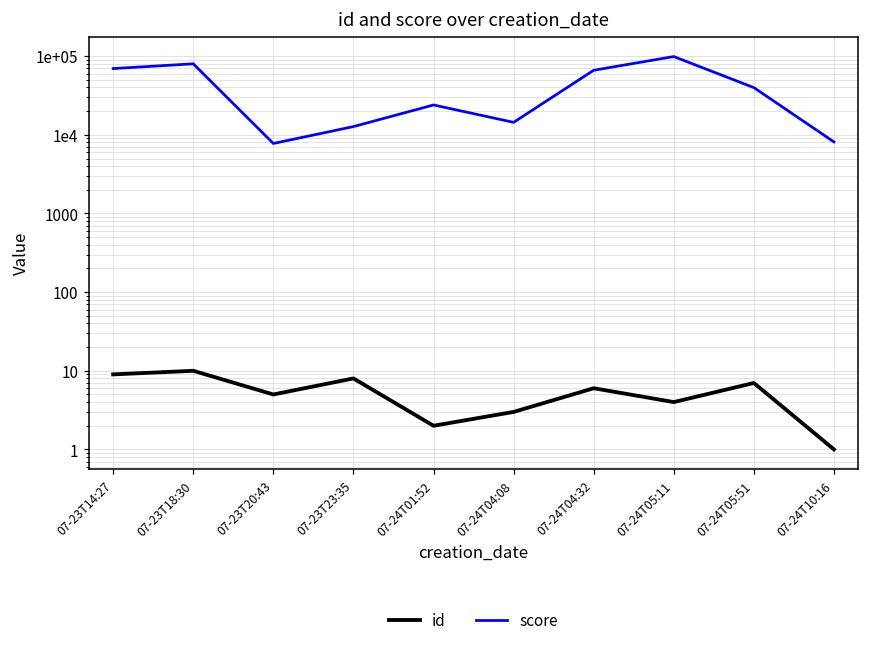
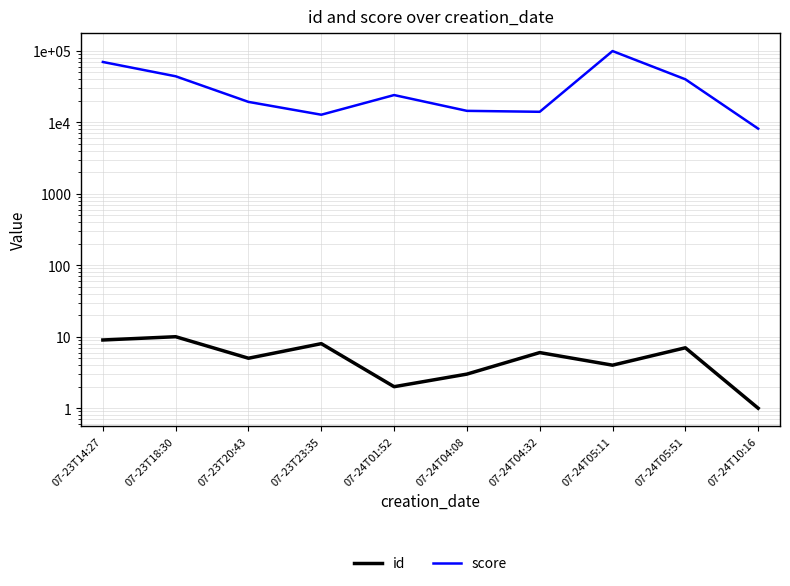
score, 07-23T18:30: 80000 -> 40000
score, 07-23T20:43: 8000 -> 19000
score, 07-24T04:32: 70000 -> 14000
